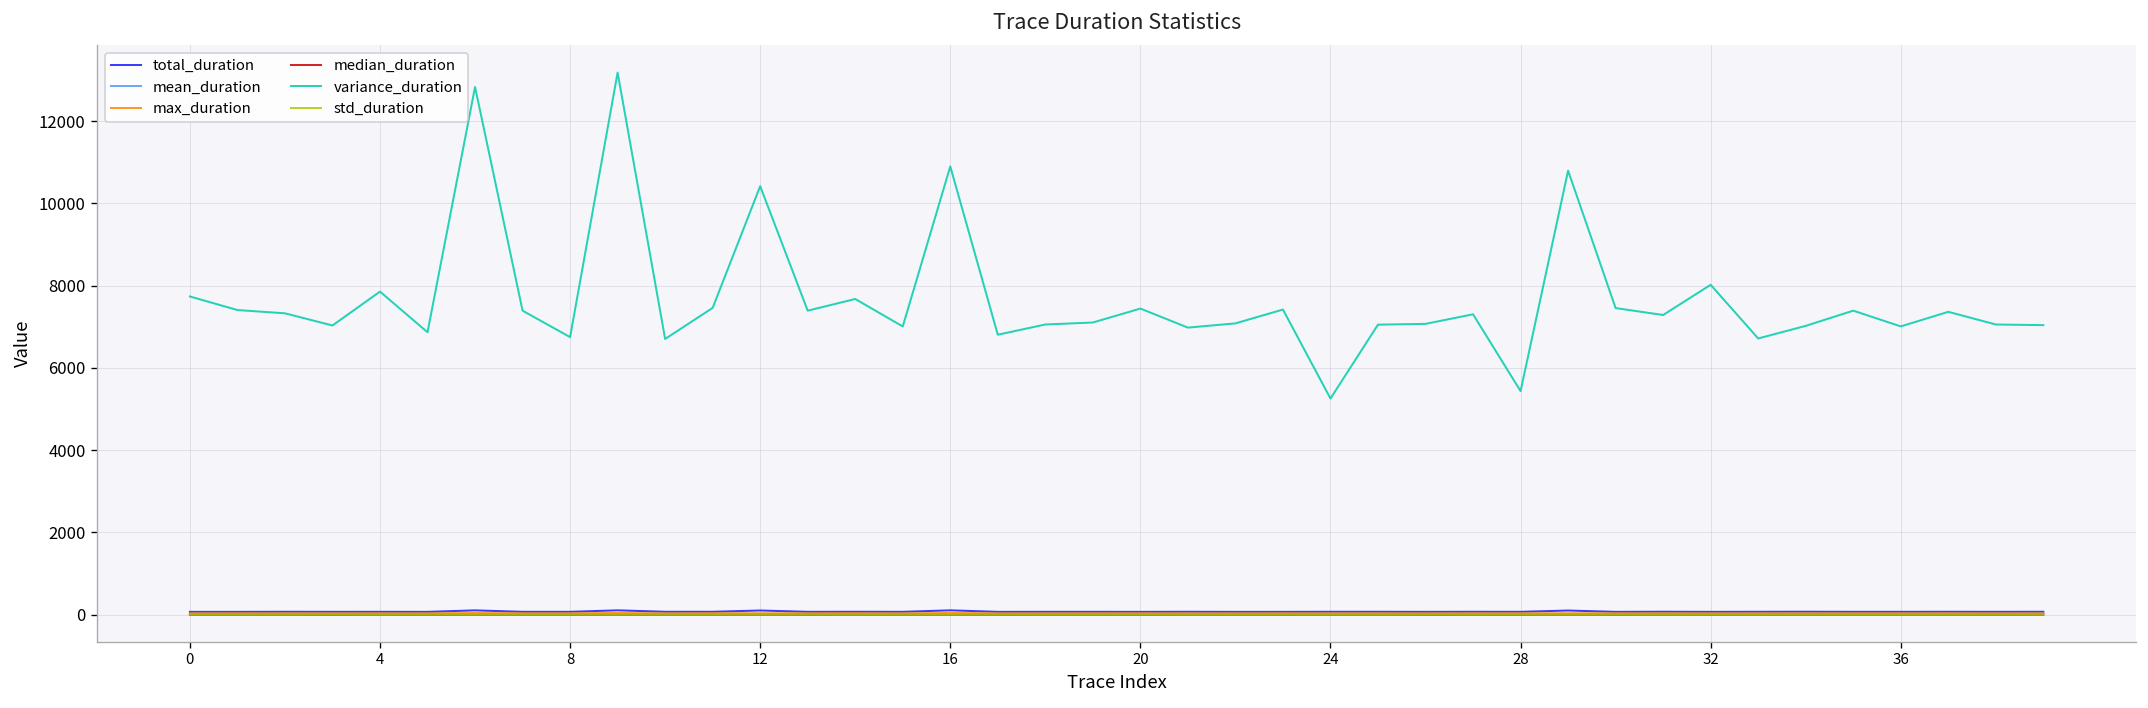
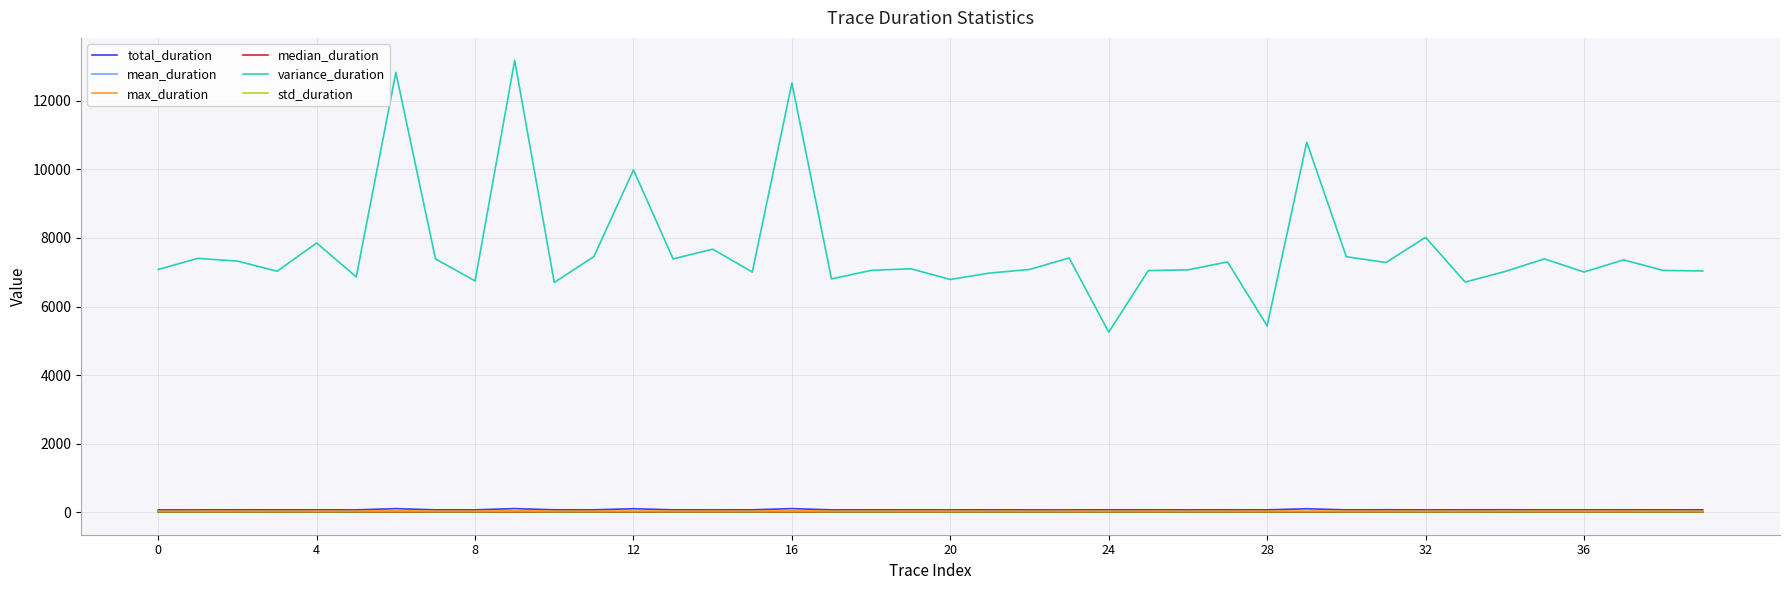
variance_duration, 0: 7700 -> 7100
variance_duration, 12: 10400 -> 10000
variance_duration, 16: 10900 -> 12500
variance_duration, 20: 7400 -> 6800
